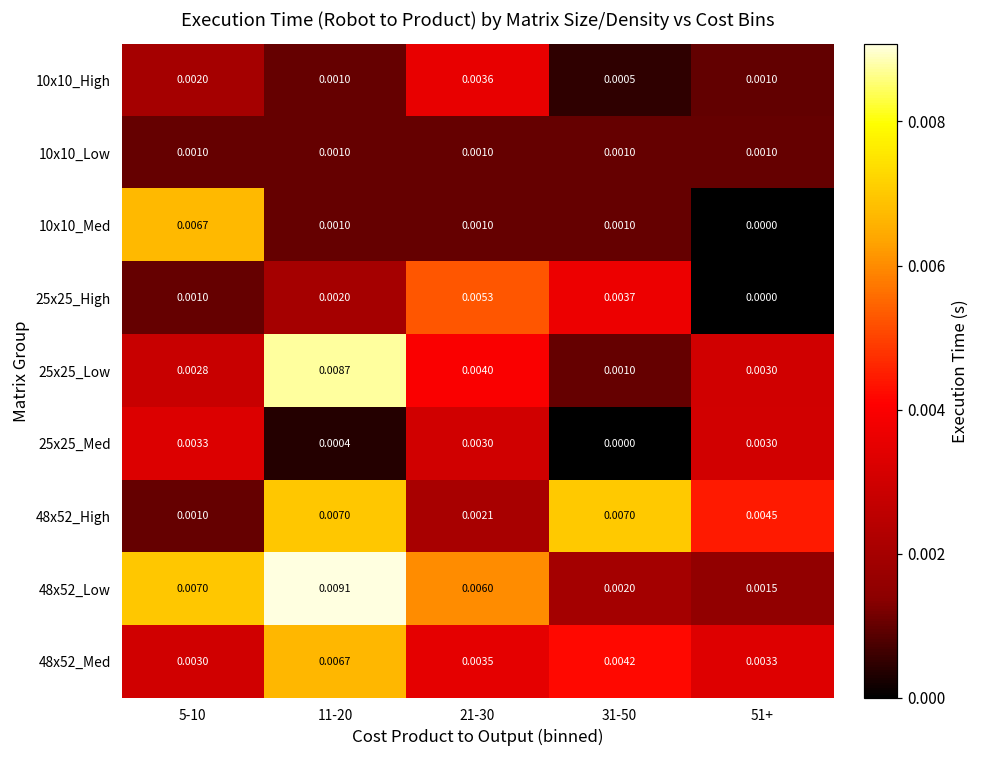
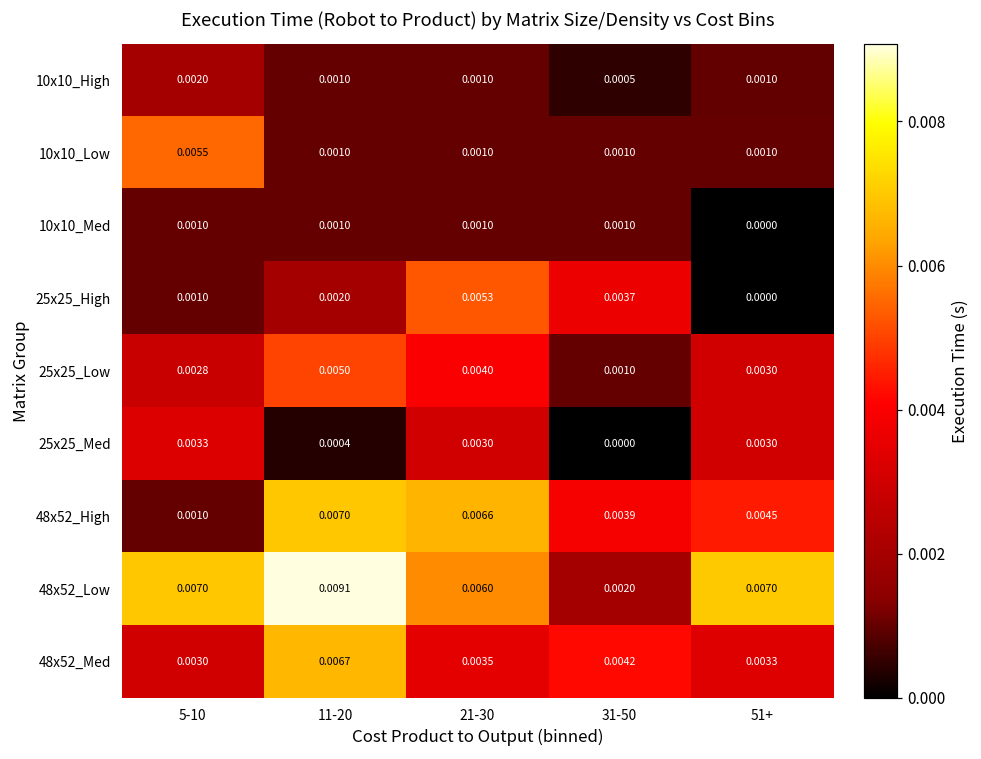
10x10_High, 21-30: 0.0036 -> 0.0010
10x10_Low, 5-10: 0.0010 -> 0.0055
10x10_Med, 5-10: 0.0067 -> 0.0010
25x25_Low, 11-20: 0.0087 -> 0.0050
48x52_High, 21-30: 0.0021 -> 0.0066
48x52_High, 31-50: 0.0070 -> 0.0039
48x52_Low, 51+: 0.0015 -> 0.0070
